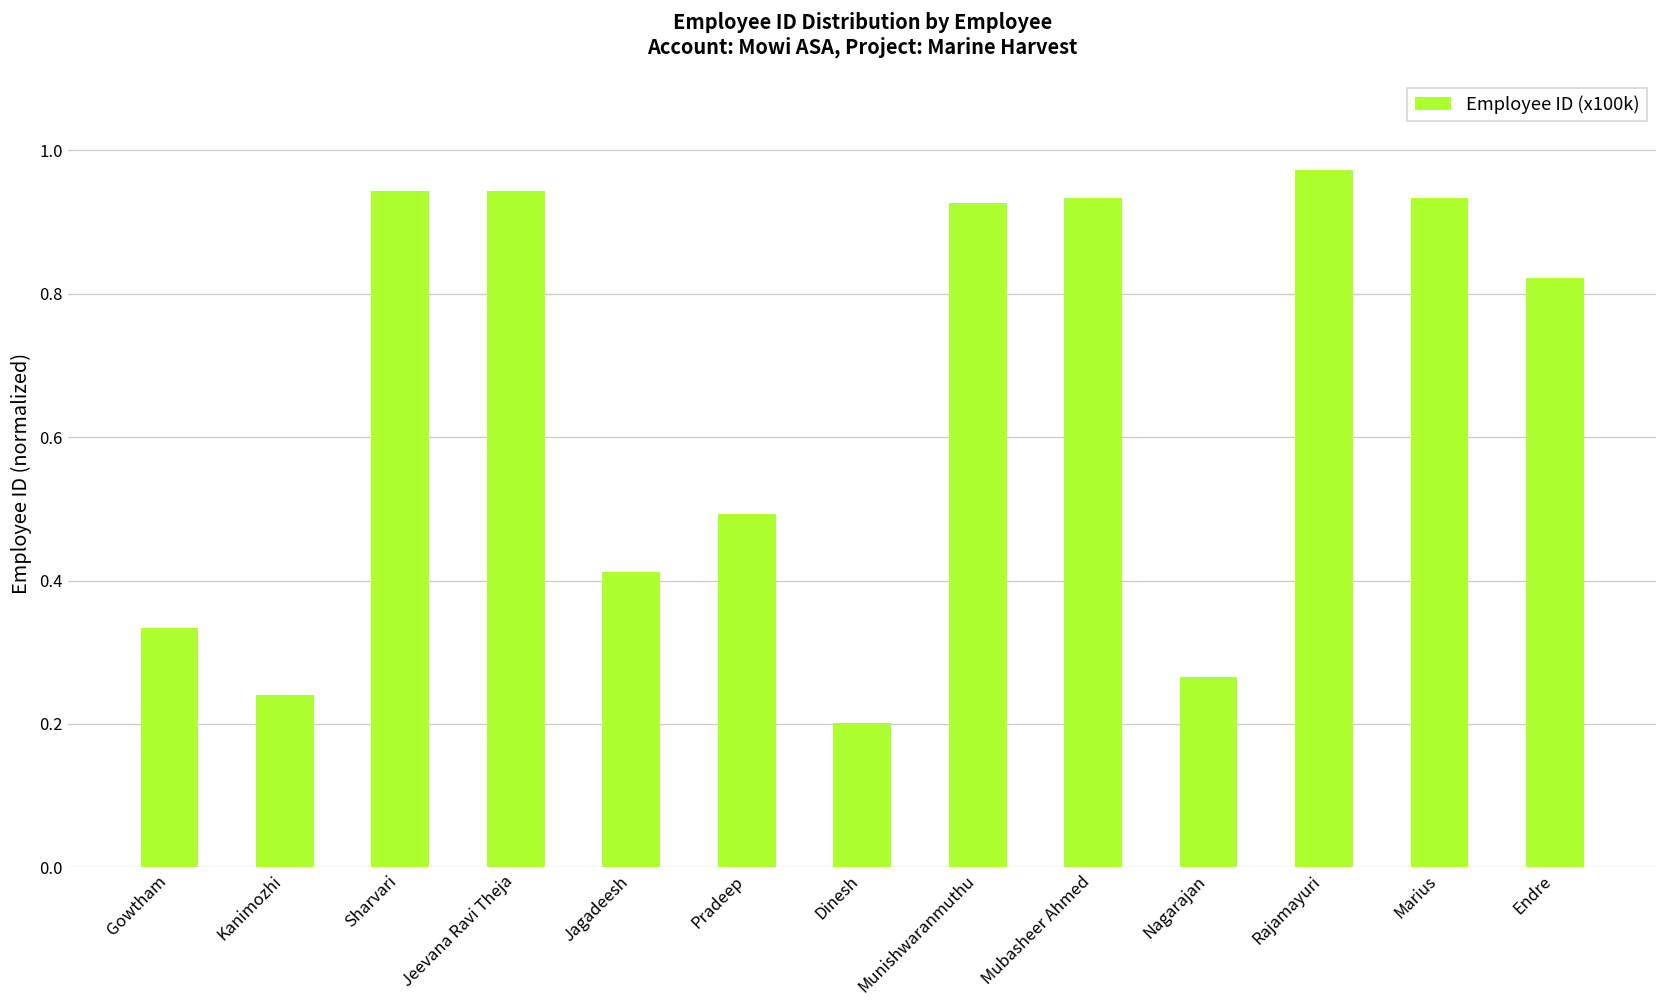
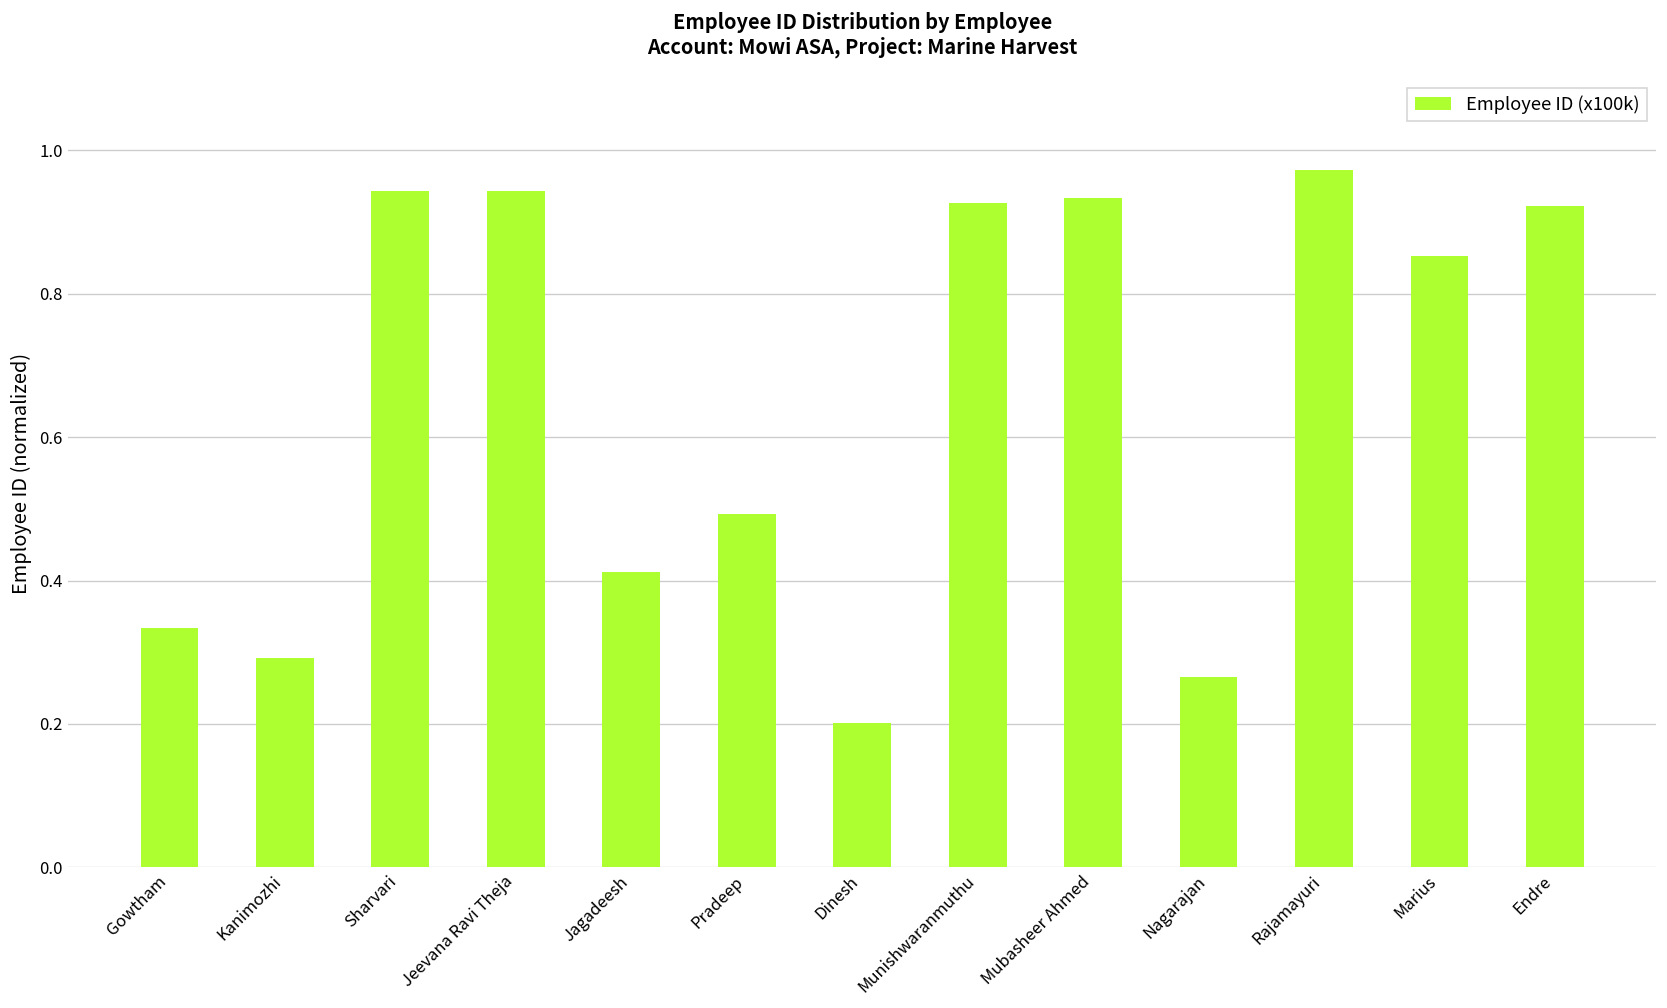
Kanimozhi: 0.24 -> 0.29
Marius: 0.93 -> 0.85
Endre: 0.82 -> 0.92
